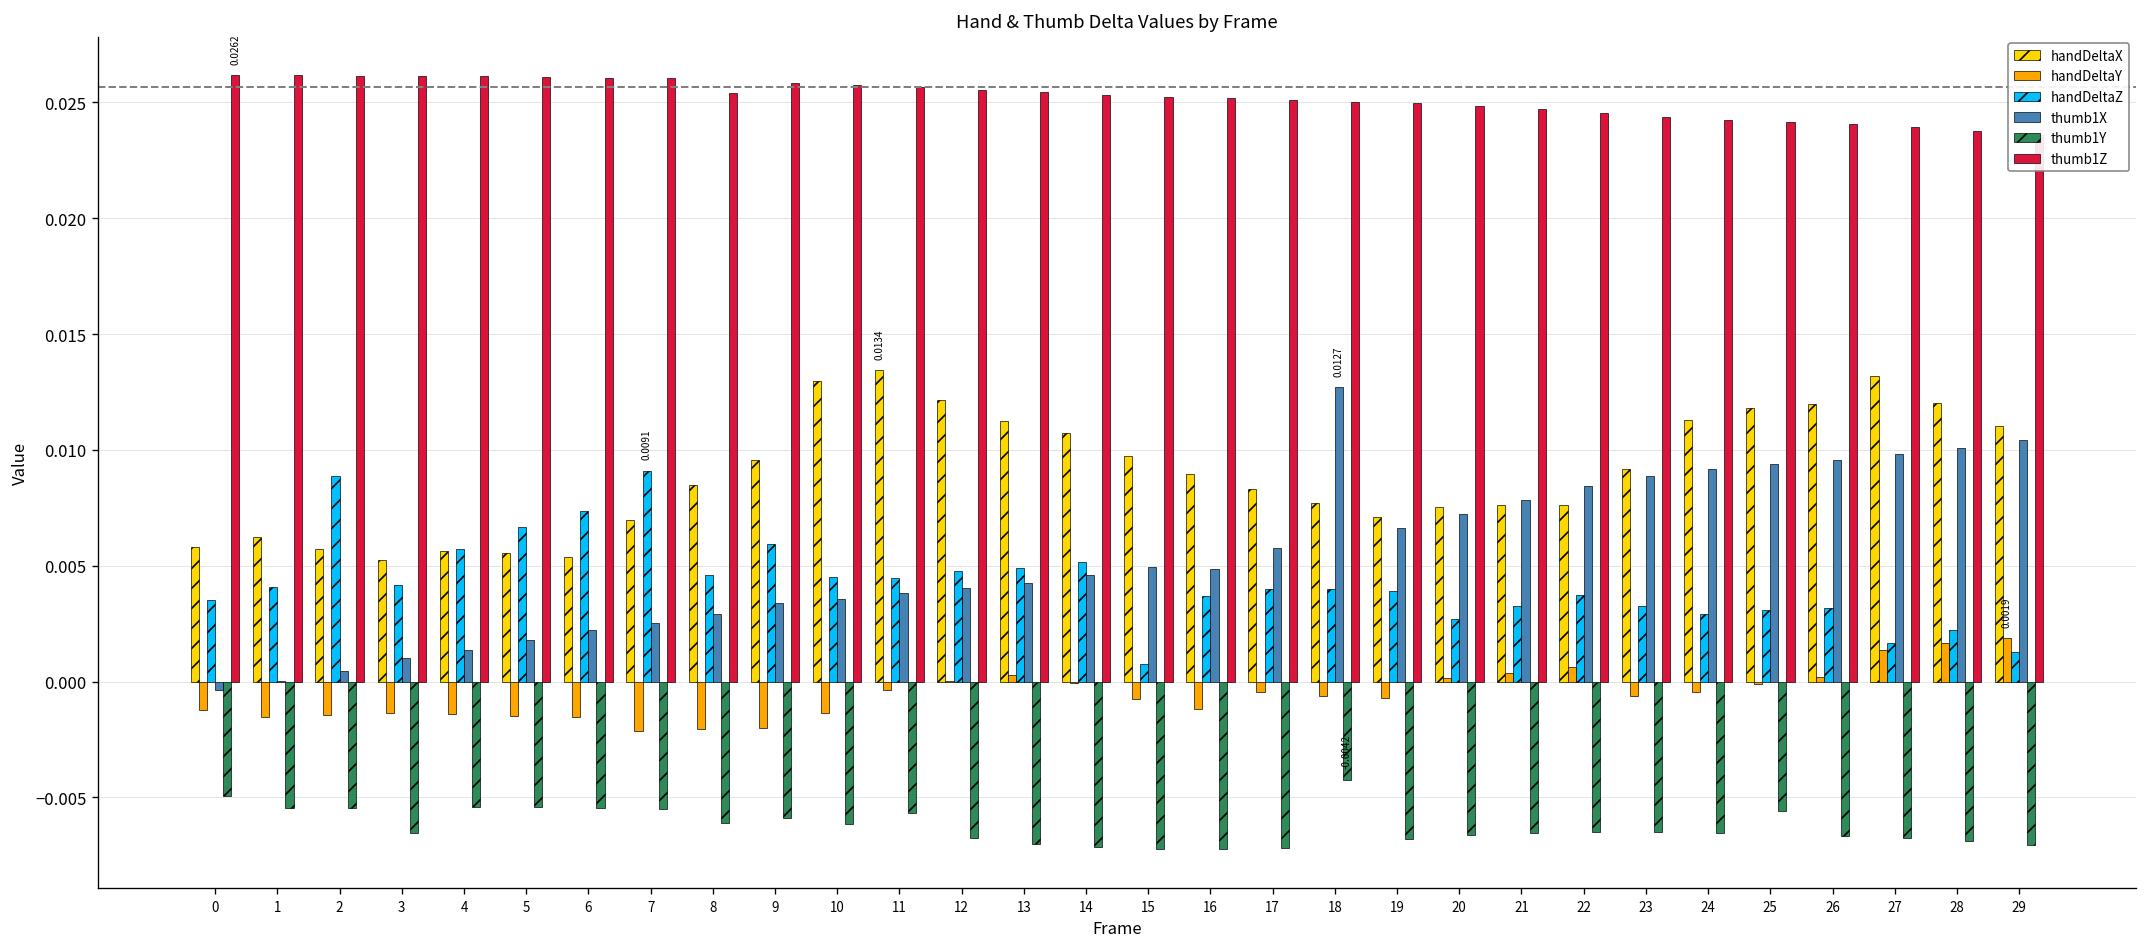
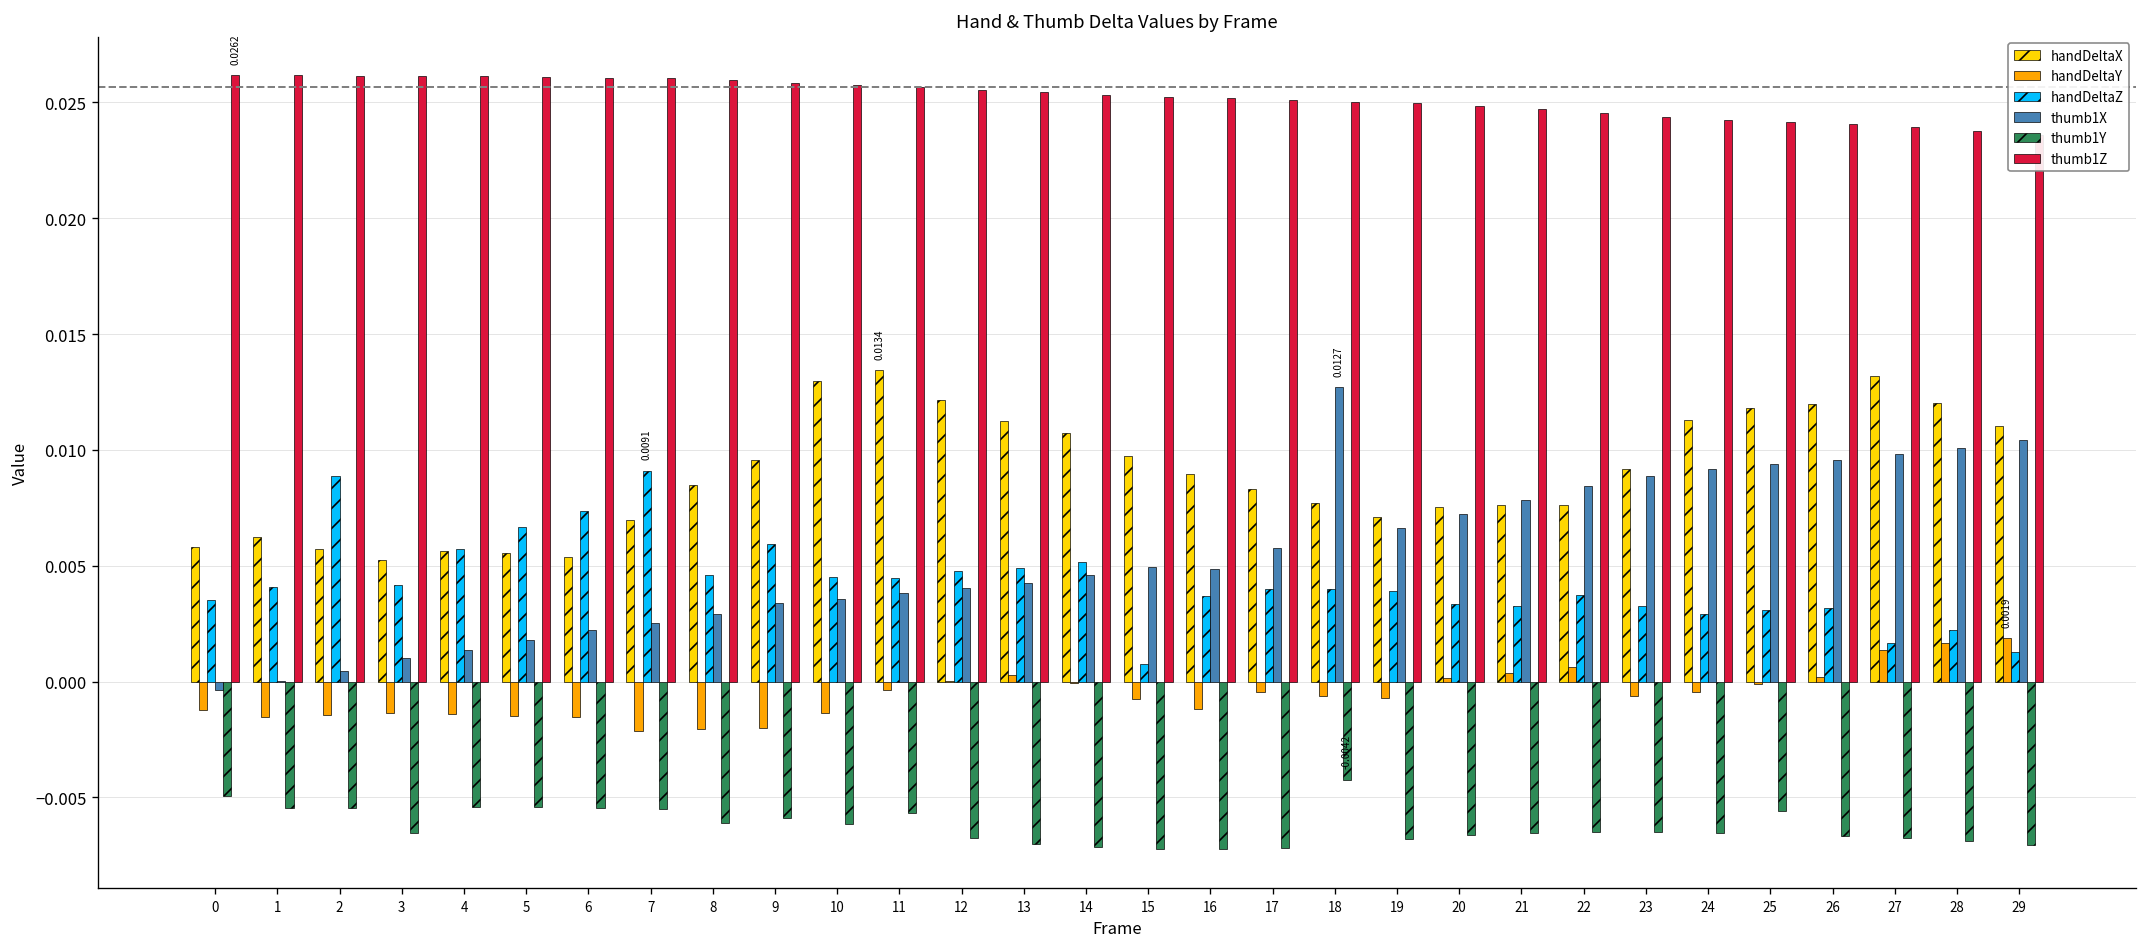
thumb1Z, 8: 0.0254 -> 0.0260
handDeltaZ, 20: 0.0027 -> 0.0034
